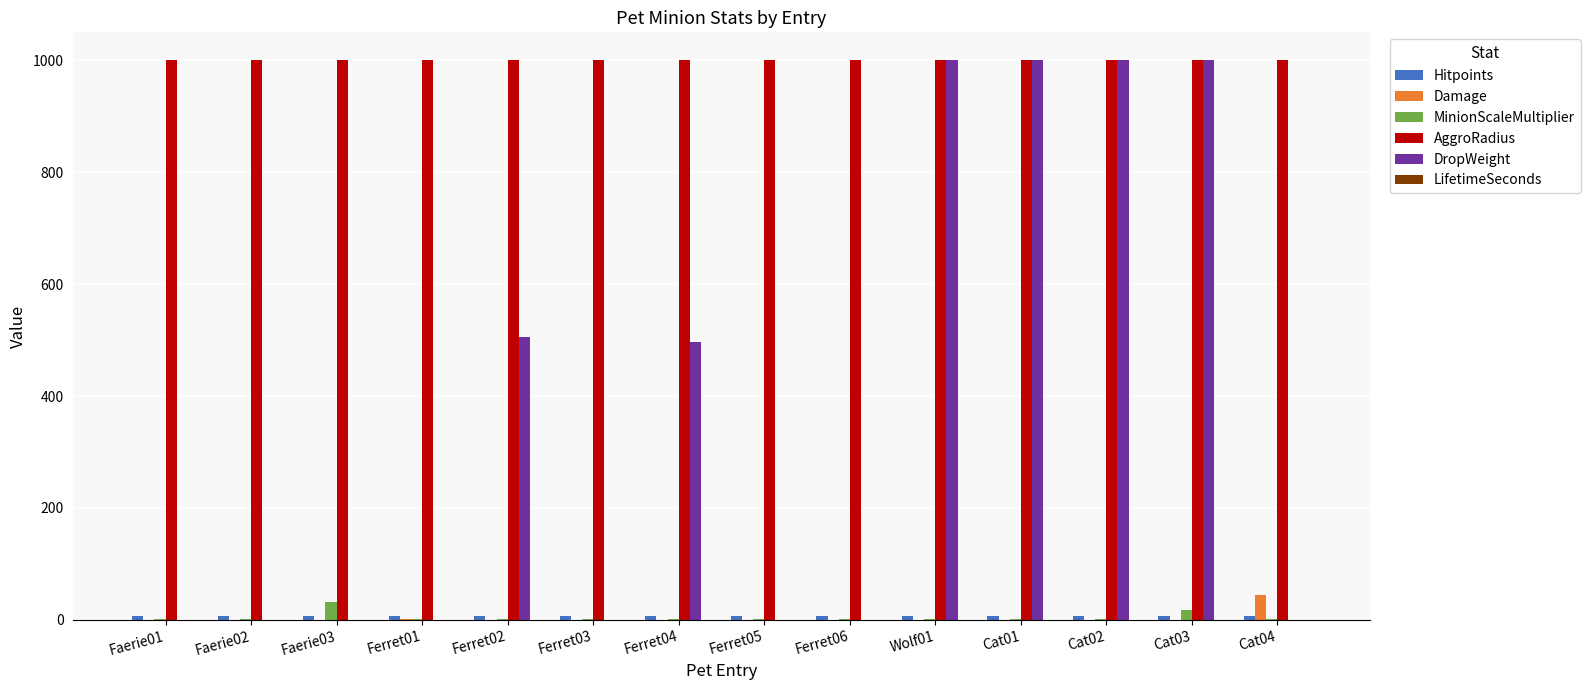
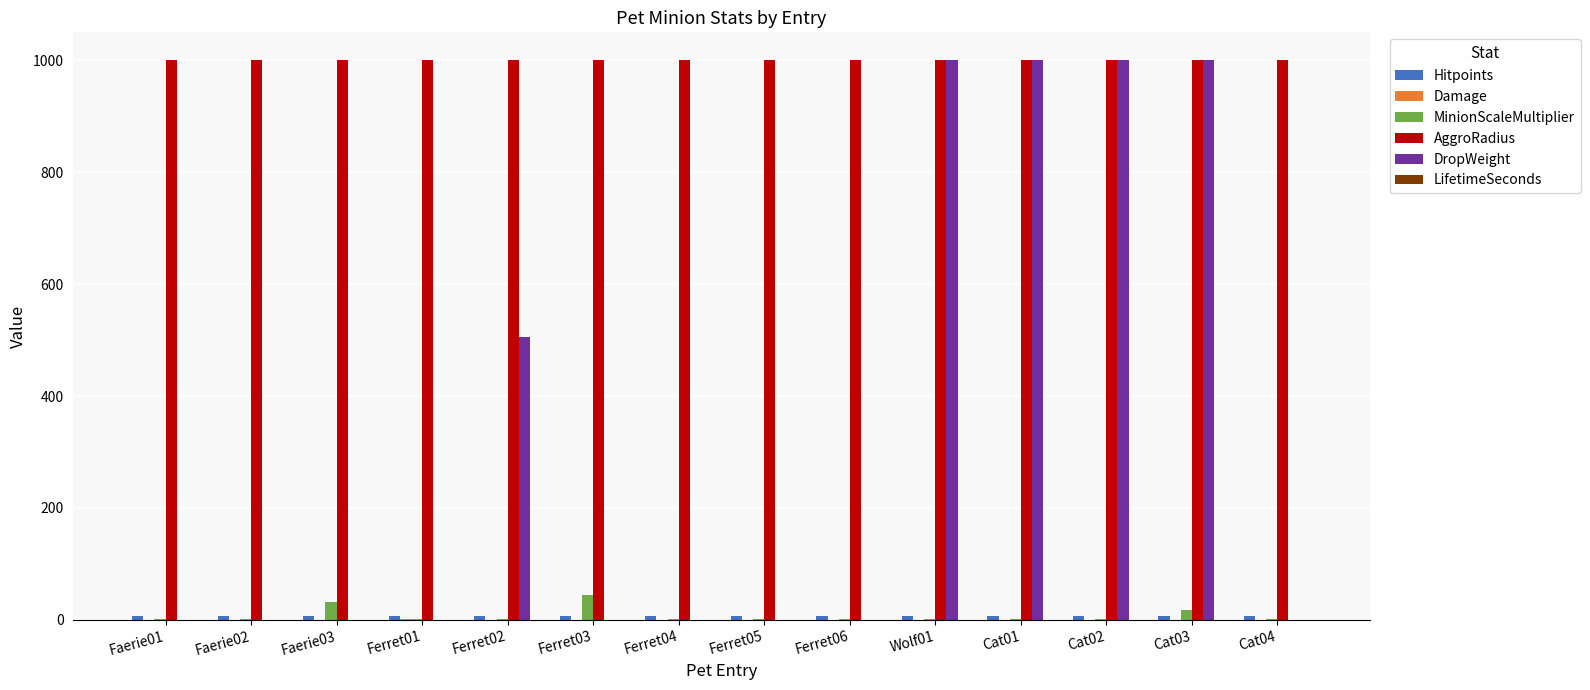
MinionScaleMultiplier, Ferret03: 0 -> 40
DropWeight, Ferret04: 500 -> 0
Damage, Cat04: 40 -> 0
